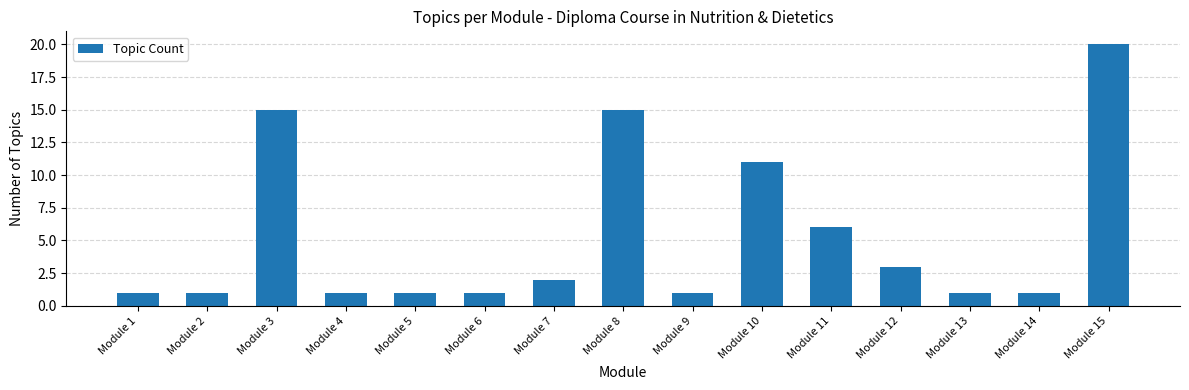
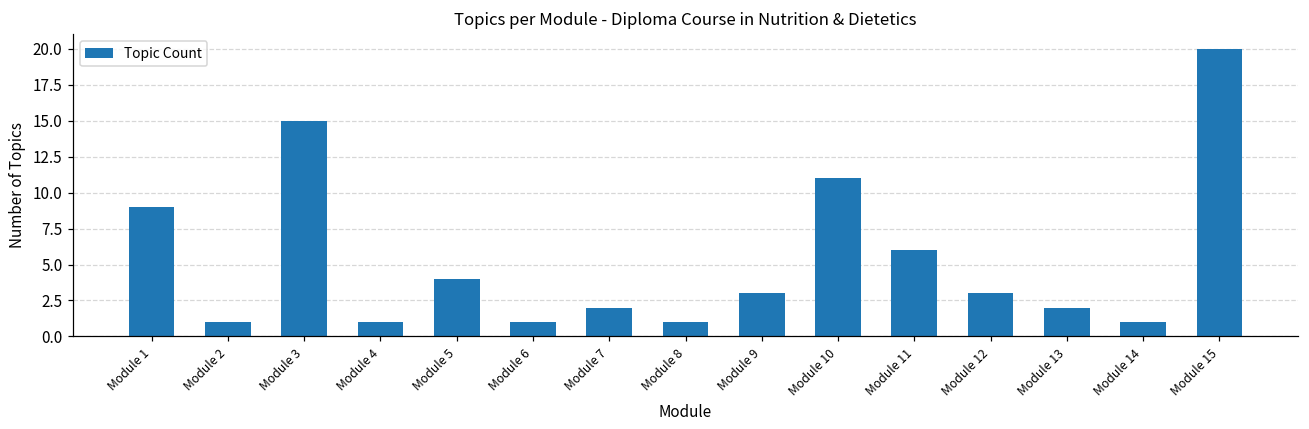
Module 1: 1 -> 9
Module 5: 1 -> 4
Module 8: 15 -> 1
Module 9: 1 -> 3
Module 13: 1 -> 2
